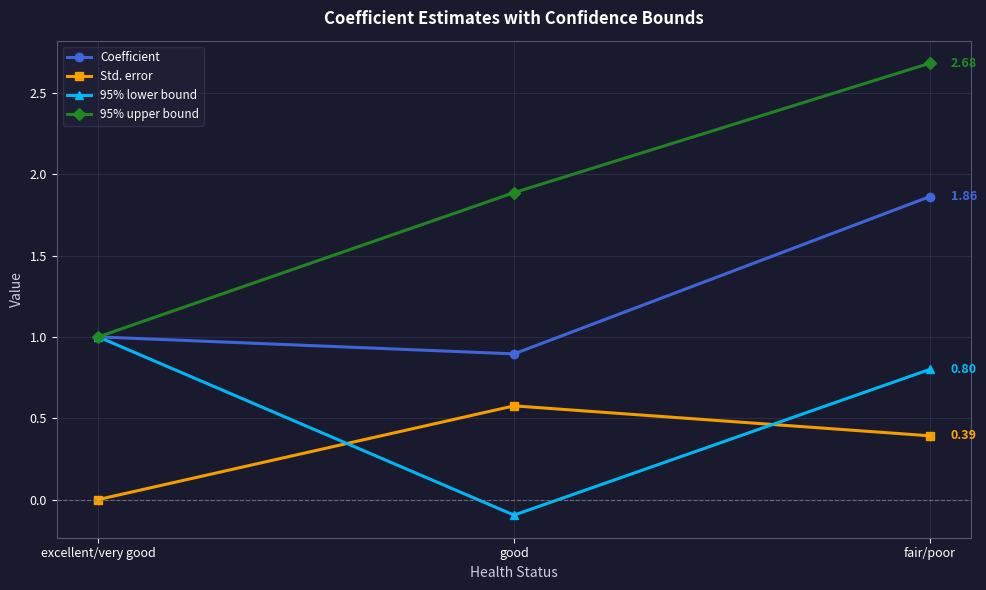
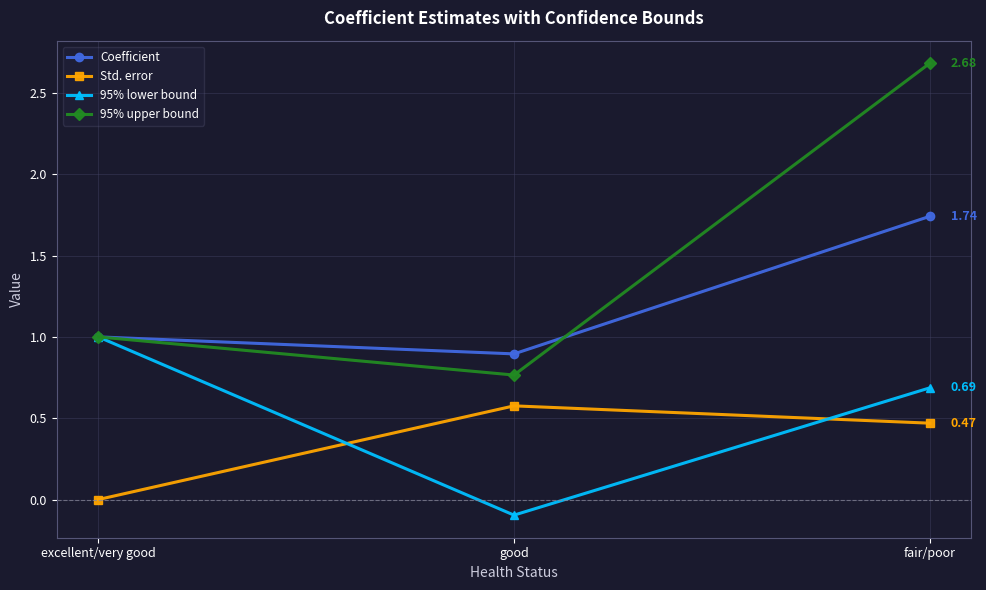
95% upper bound, good: 1.89 -> 0.77
Coefficient, fair/poor: 1.86 -> 1.74
Std. error, fair/poor: 0.39 -> 0.47
95% lower bound, fair/poor: 0.80 -> 0.69
